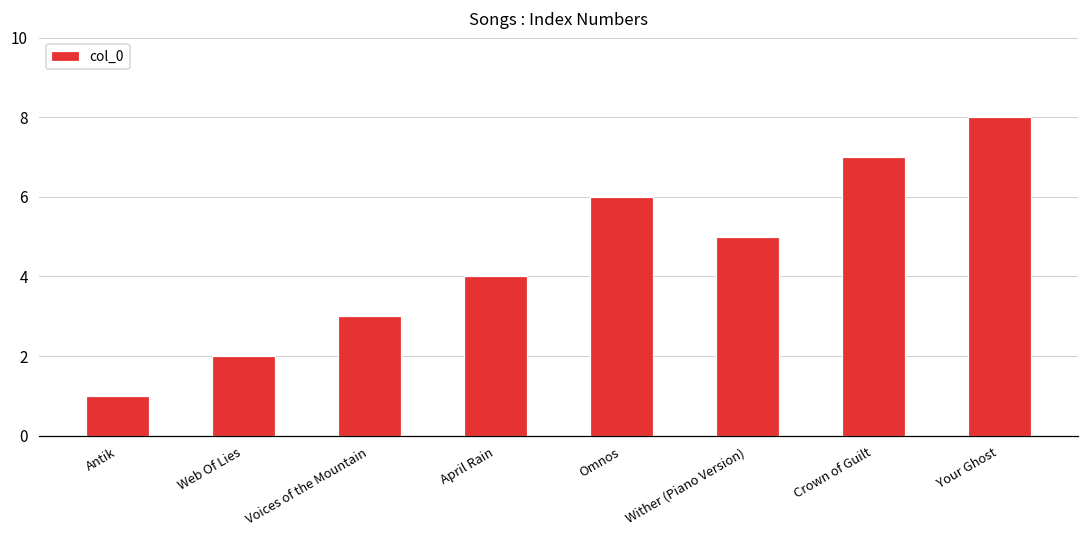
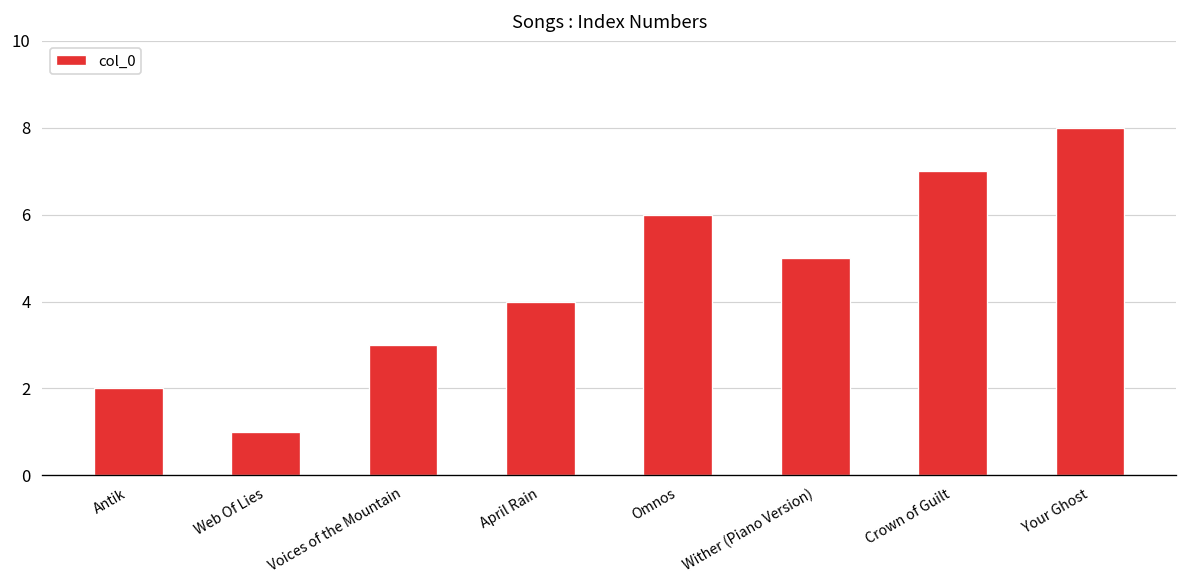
Antik: 1 -> 2
Web Of Lies: 2 -> 1
